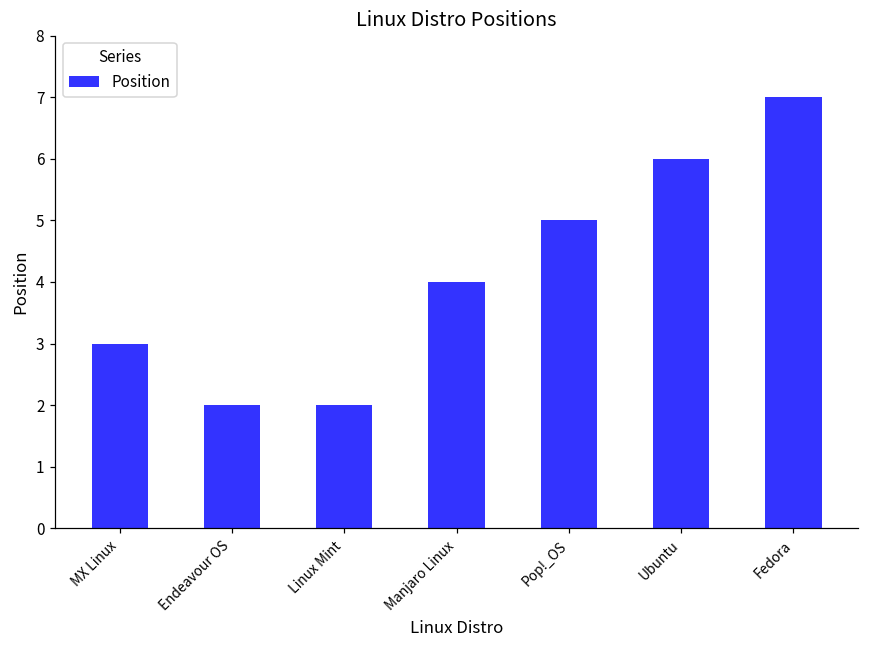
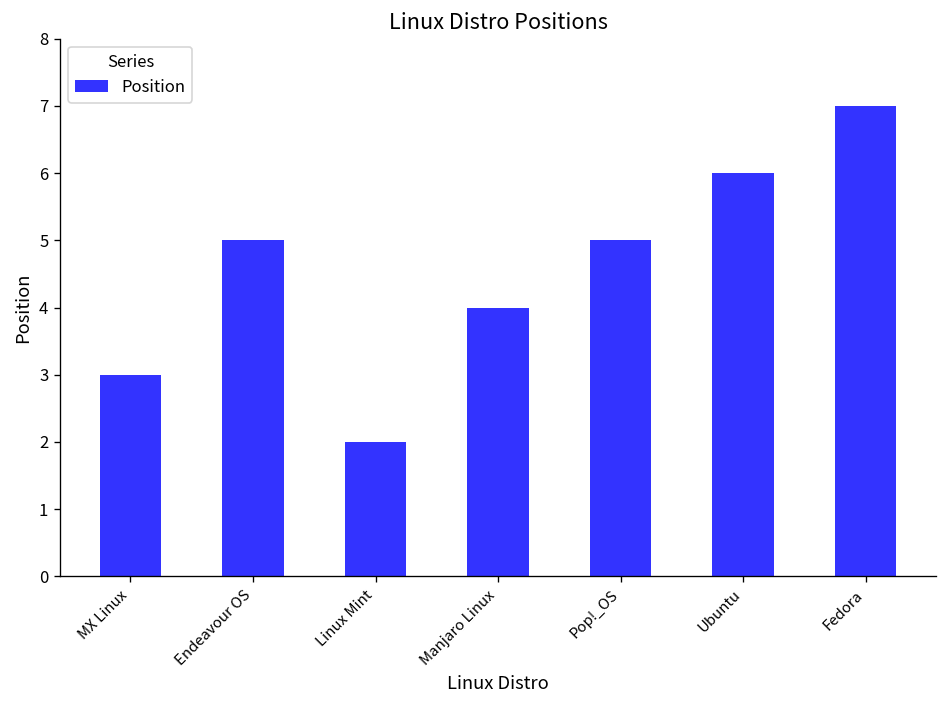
Endeavour OS: 2 -> 5
